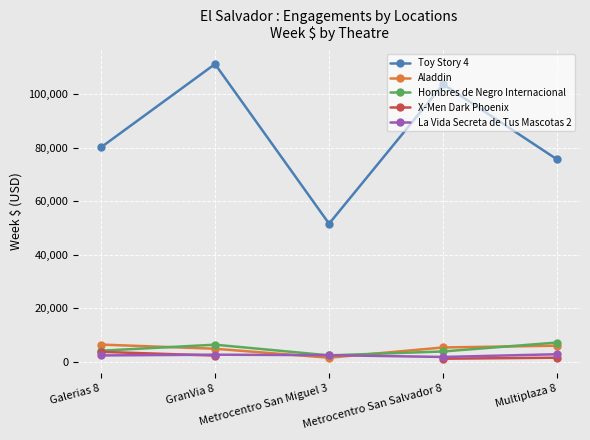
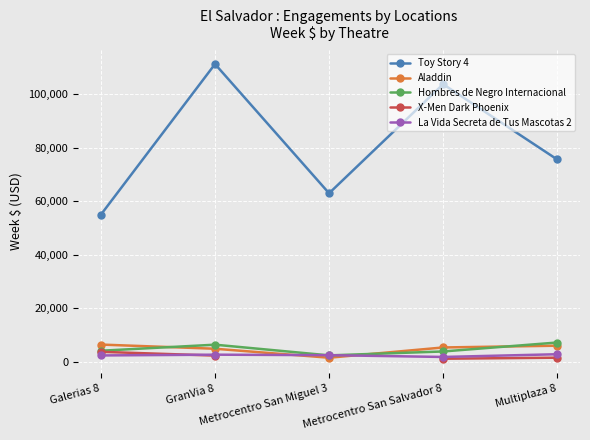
Toy Story 4, Galerias 8: 80,000 -> 55,000
Toy Story 4, Metrocentro San Miguel 3: 52,000 -> 63,000
